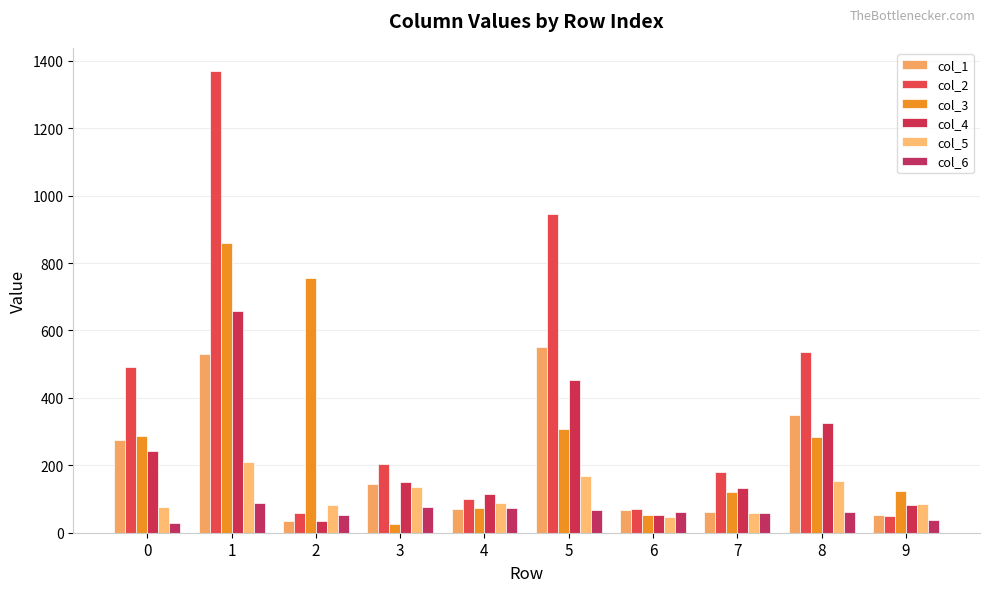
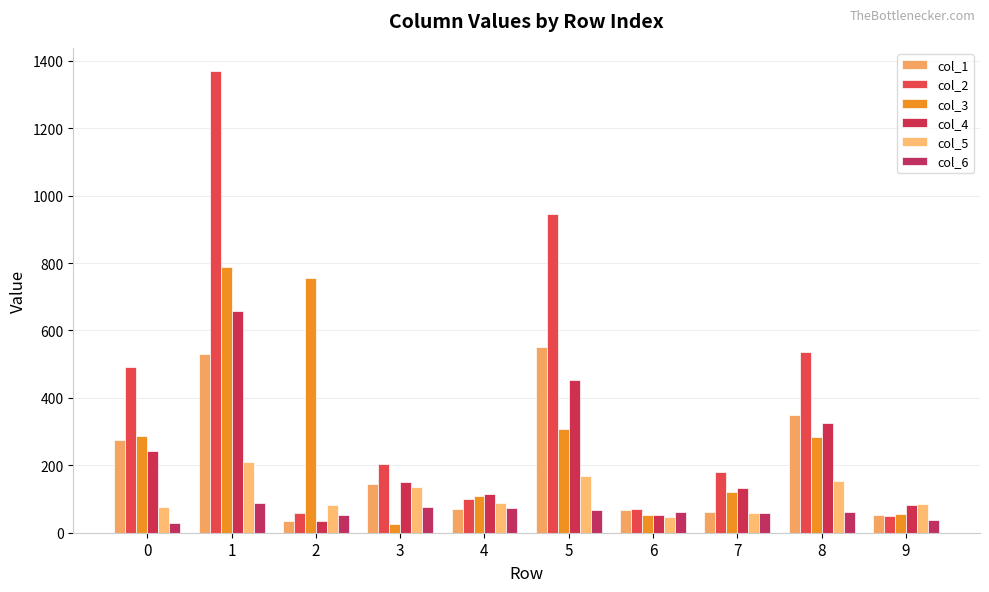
col_3, 1: 860 -> 790
col_3, 4: 70 -> 110
col_3, 9: 130 -> 60
